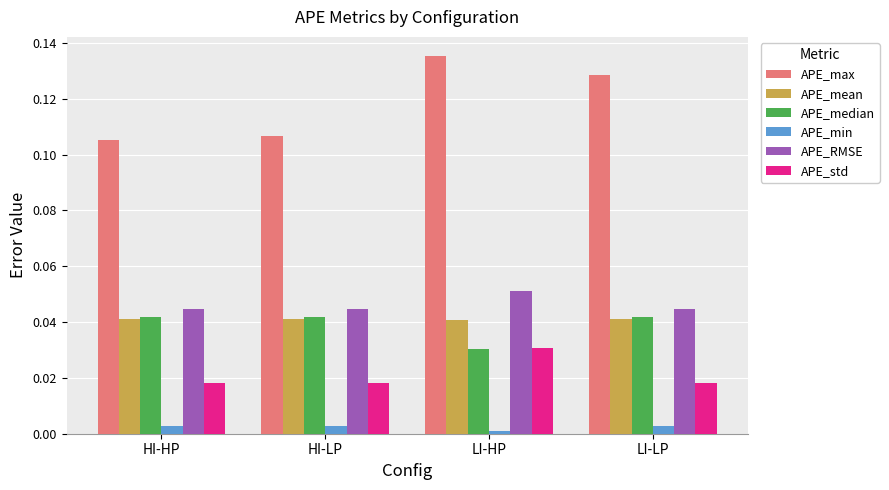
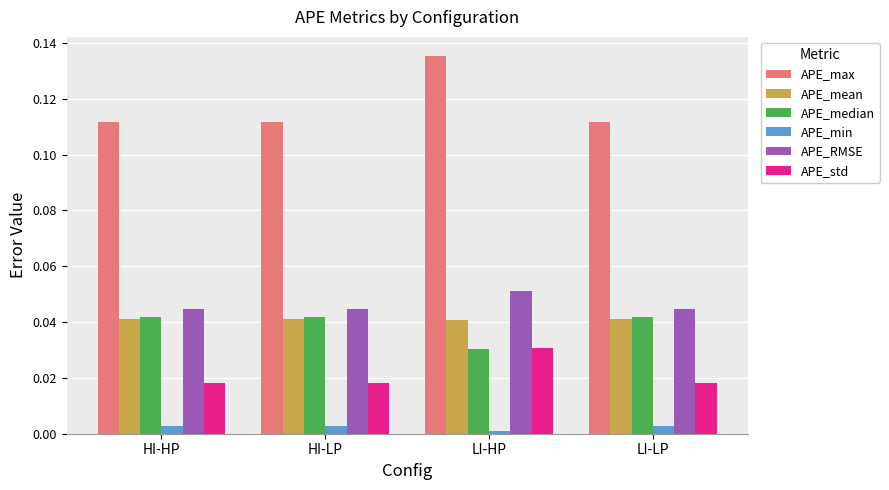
APE_max, HI-HP: 0.105 -> 0.112
APE_max, HI-LP: 0.106 -> 0.112
APE_max, LI-LP: 0.128 -> 0.112
